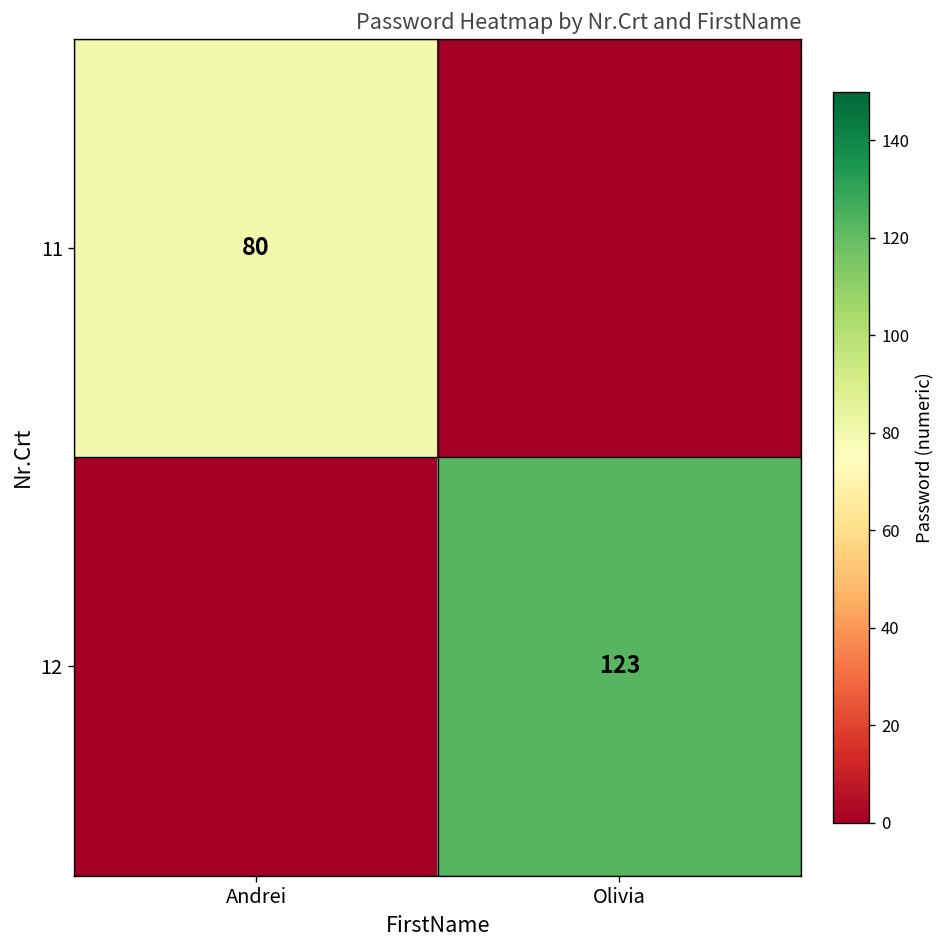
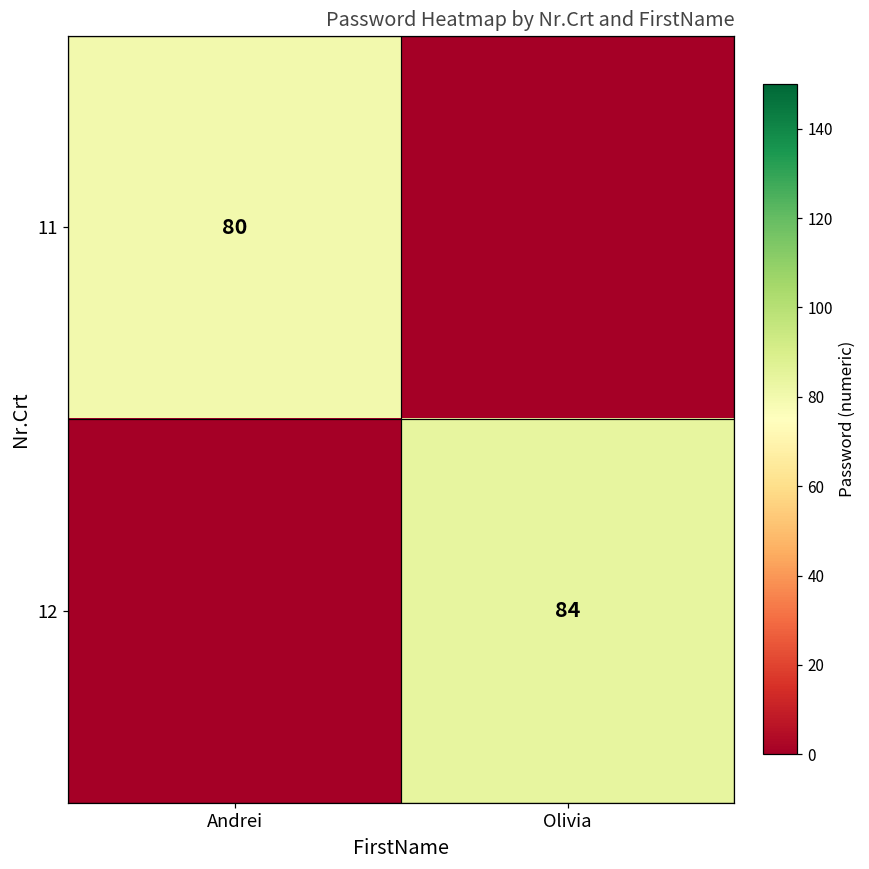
12, Olivia: 123 -> 84
